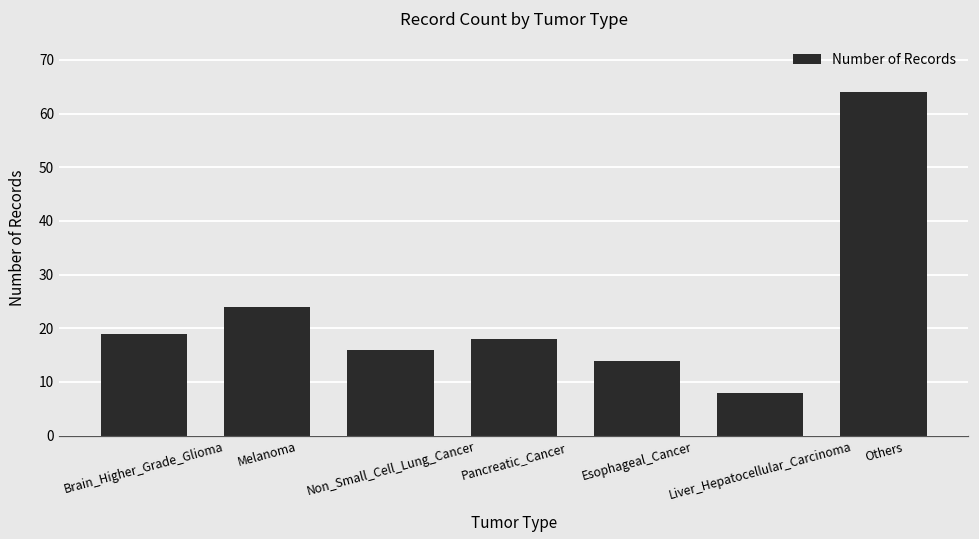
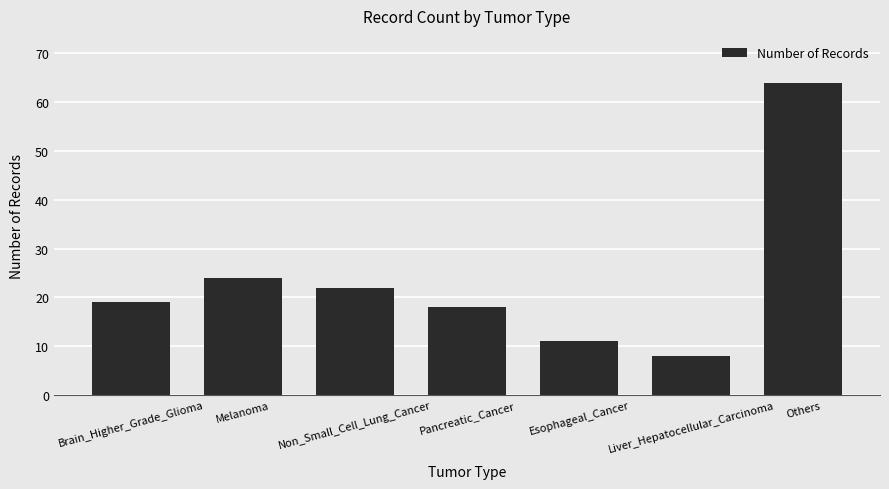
Non_Small_Cell_Lung_Cancer: 16 -> 22
Esophageal_Cancer: 14 -> 11
